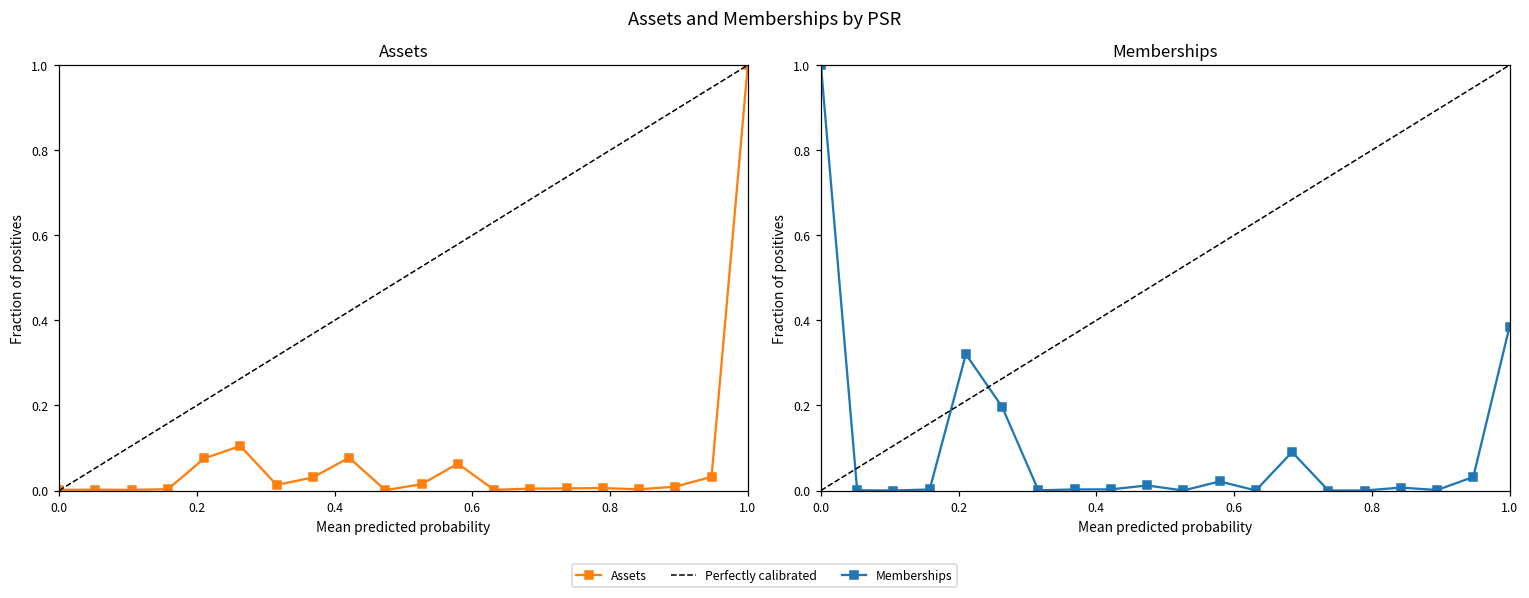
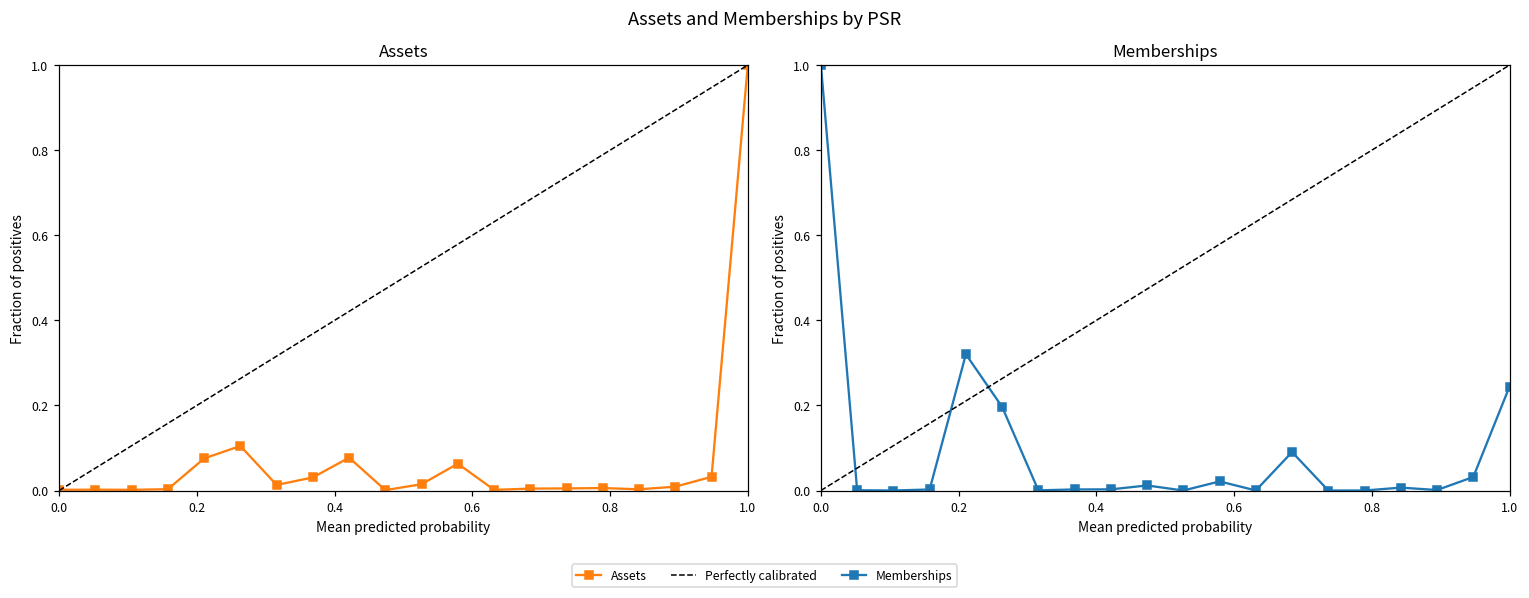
Memberships, Memberships, 1.0: 0.39 -> 0.24
